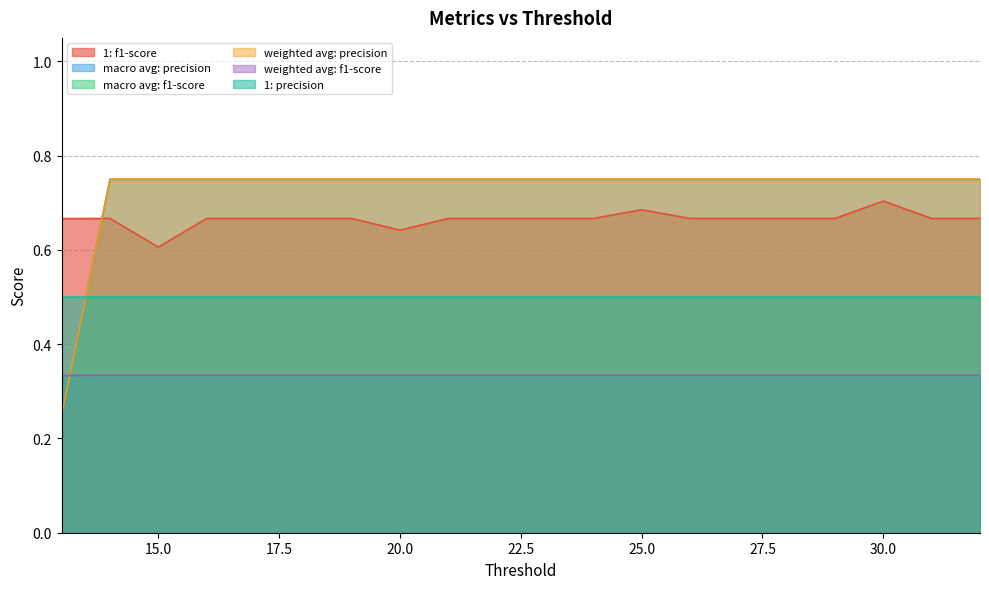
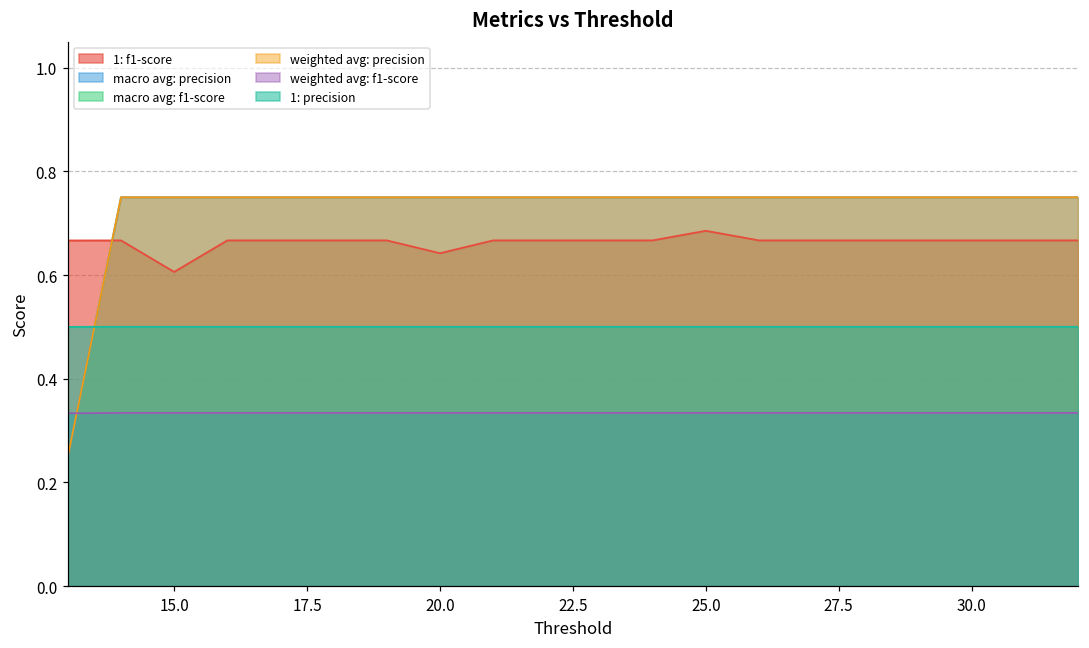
1: f1-score, 30.0: 0.70 -> 0.67
